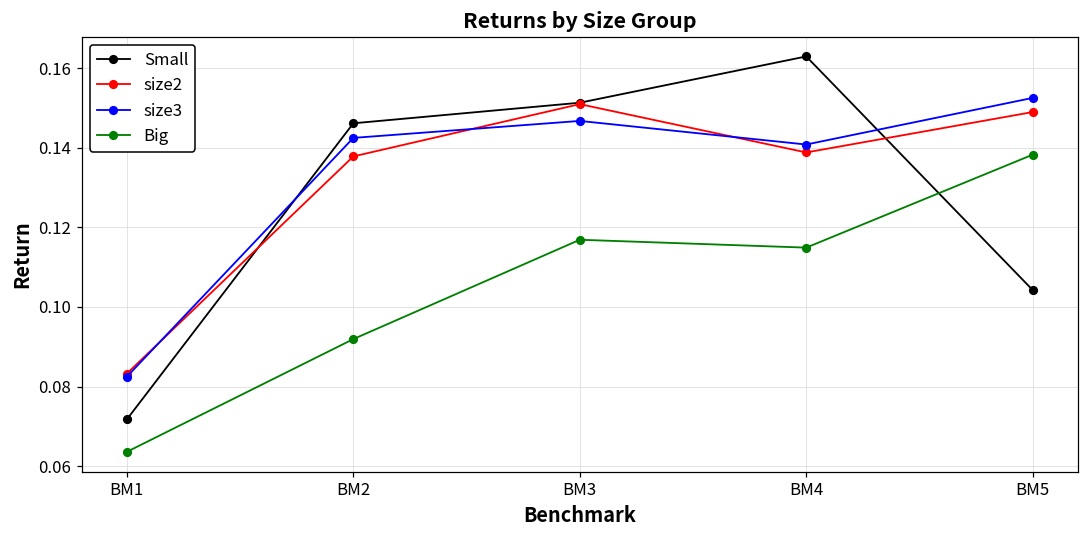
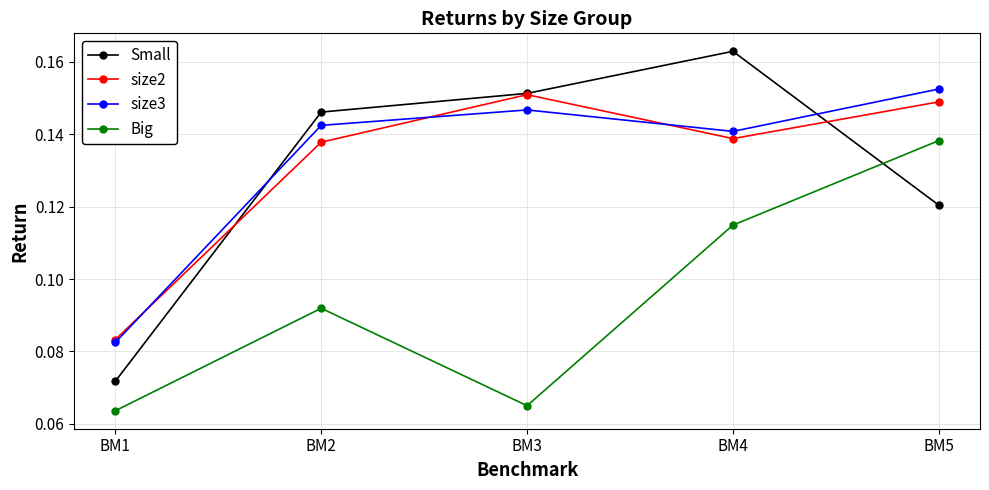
Big, BM3: 0.117 -> 0.065
Small, BM5: 0.104 -> 0.120
